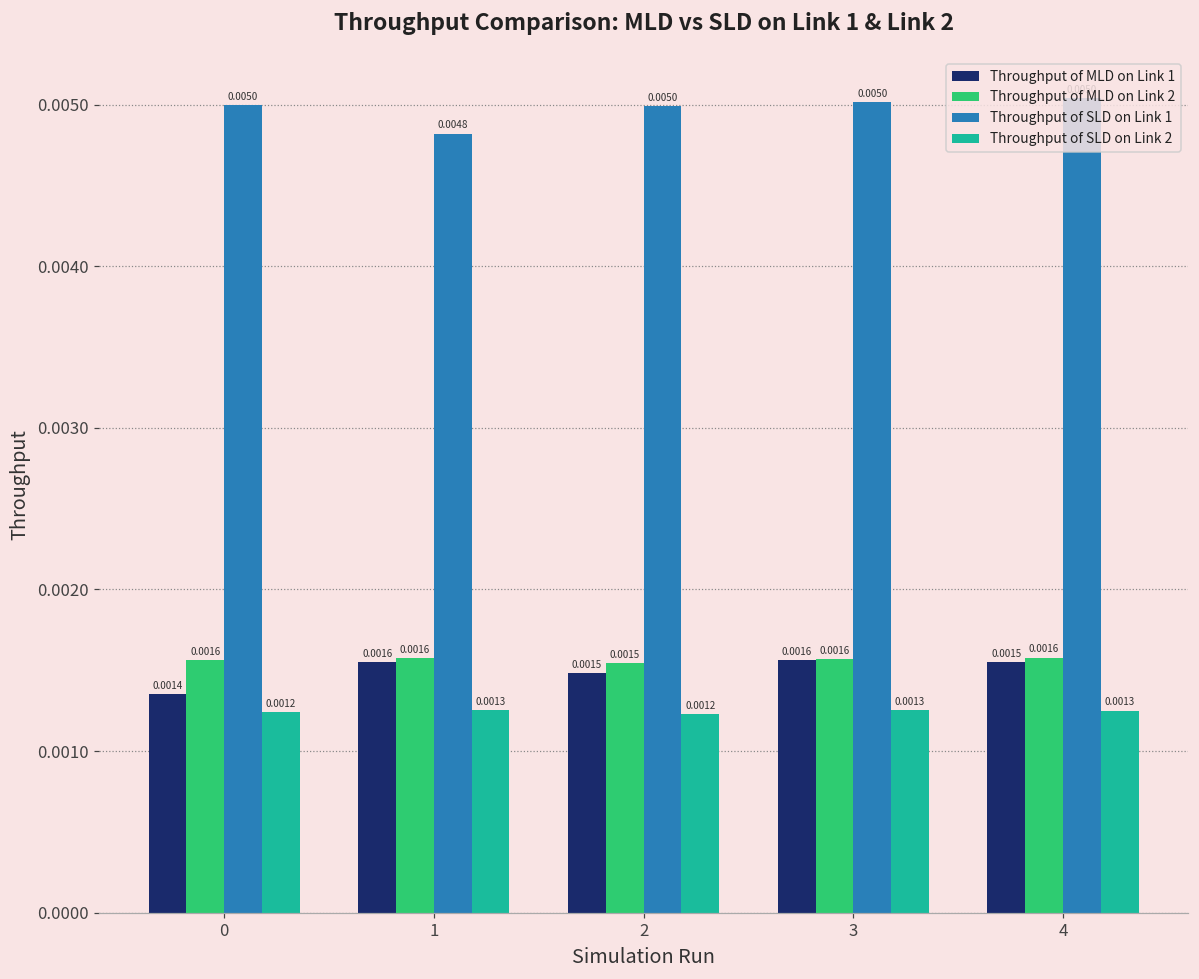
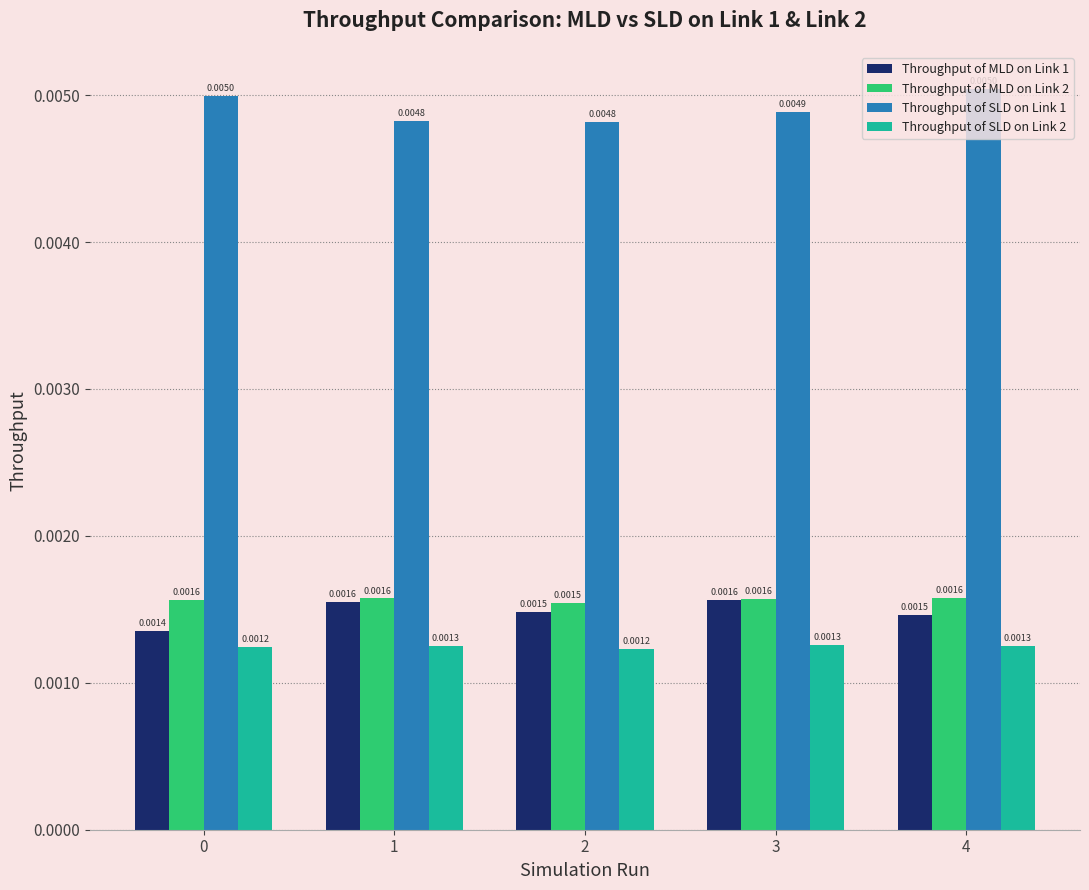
Throughput of SLD on Link 1, 2: 0.0050 -> 0.0048
Throughput of SLD on Link 1, 3: 0.0050 -> 0.0049
Throughput of MLD on Link 1, 4: 0.00155 -> 0.00146
